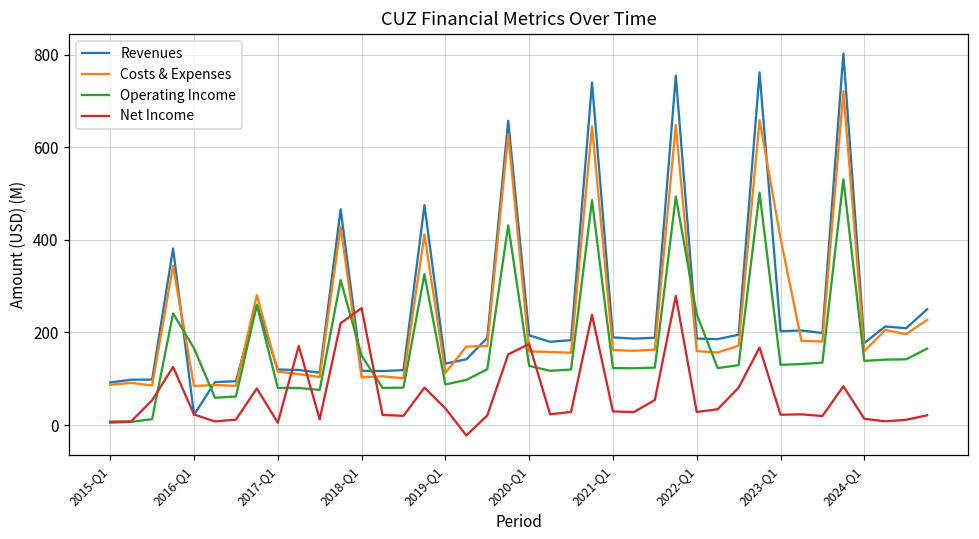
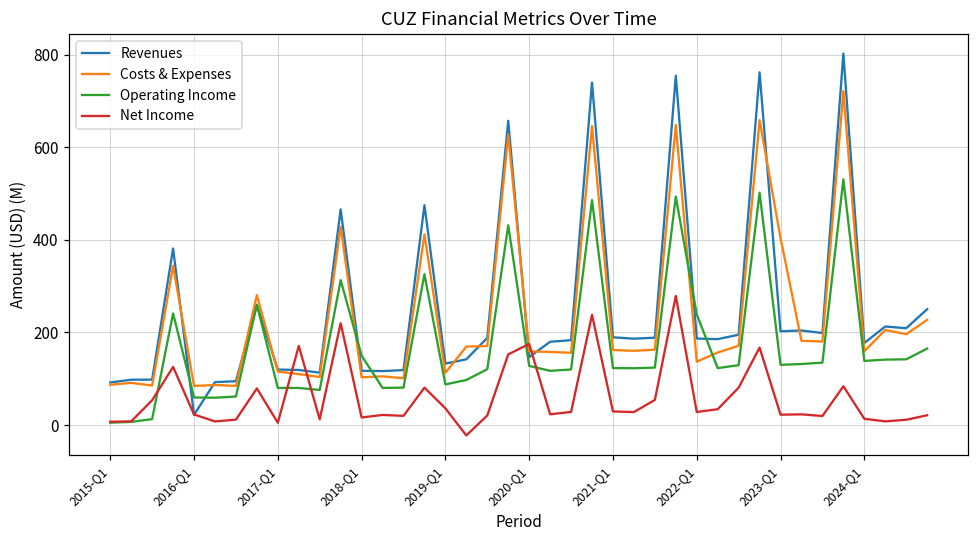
Operating Income, 2016-Q1: 170 -> 60
Net Income, 2018-Q1: 250 -> 20
Revenues, 2020-Q1: 190 -> 150
Costs & Expenses, 2022-Q1: 160 -> 140
